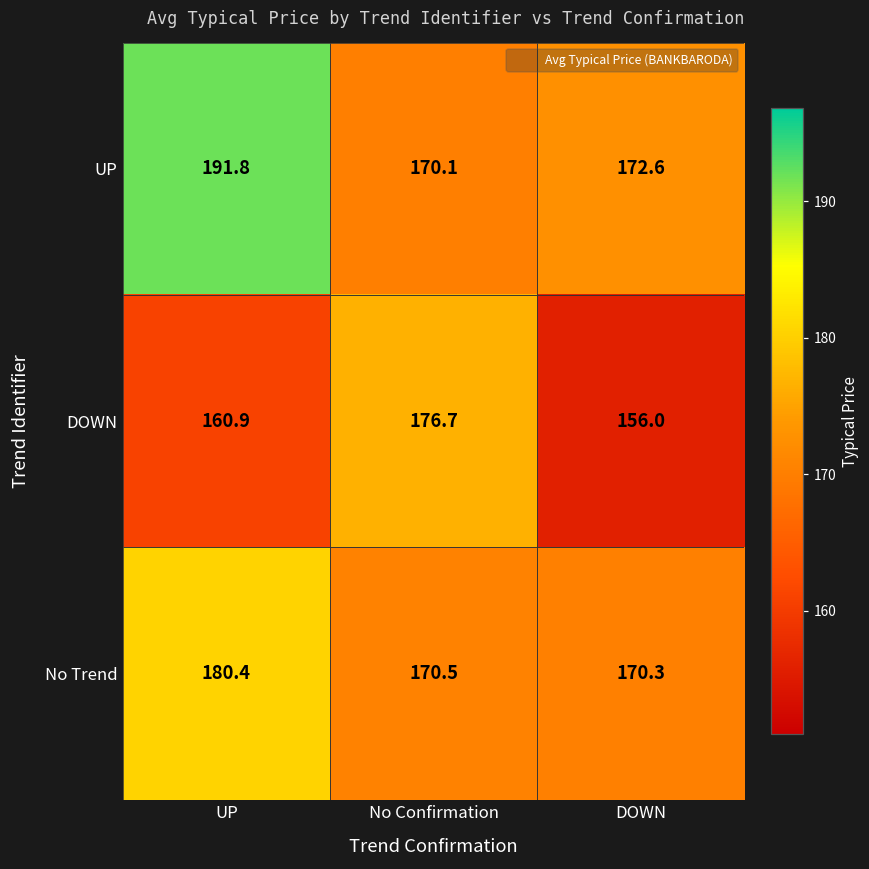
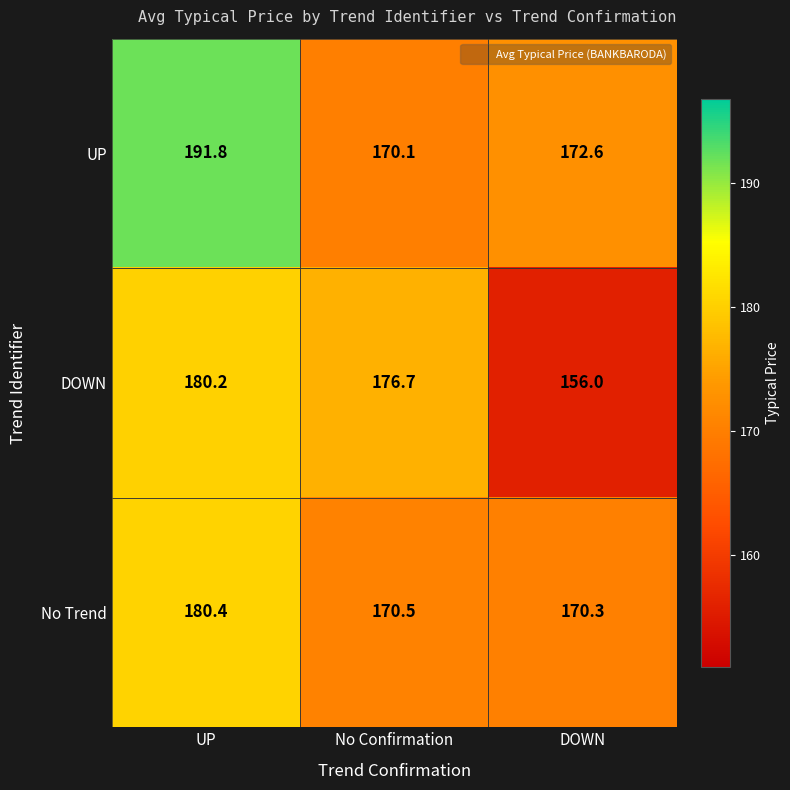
DOWN, UP: 160.9 -> 180.2
